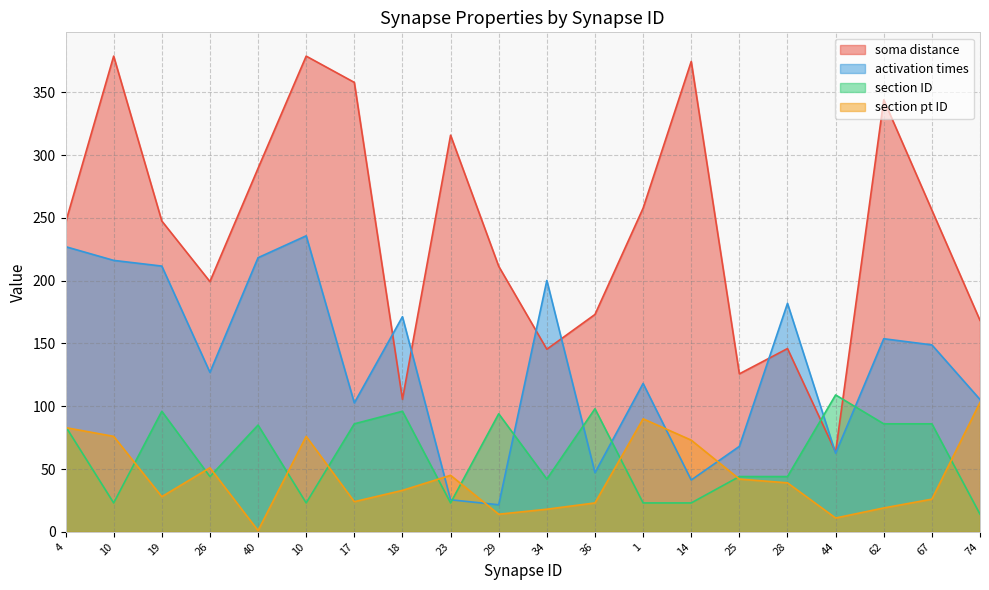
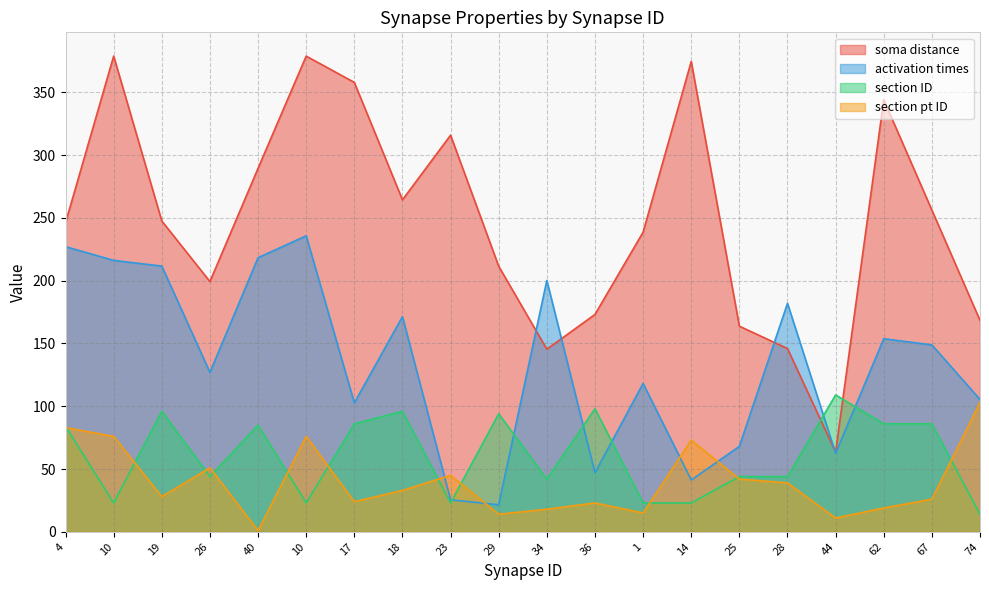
soma distance, 18: 106 -> 264
soma distance, 1: 258 -> 239
section pt ID, 1: 90 -> 15
soma distance, 25: 126 -> 164
